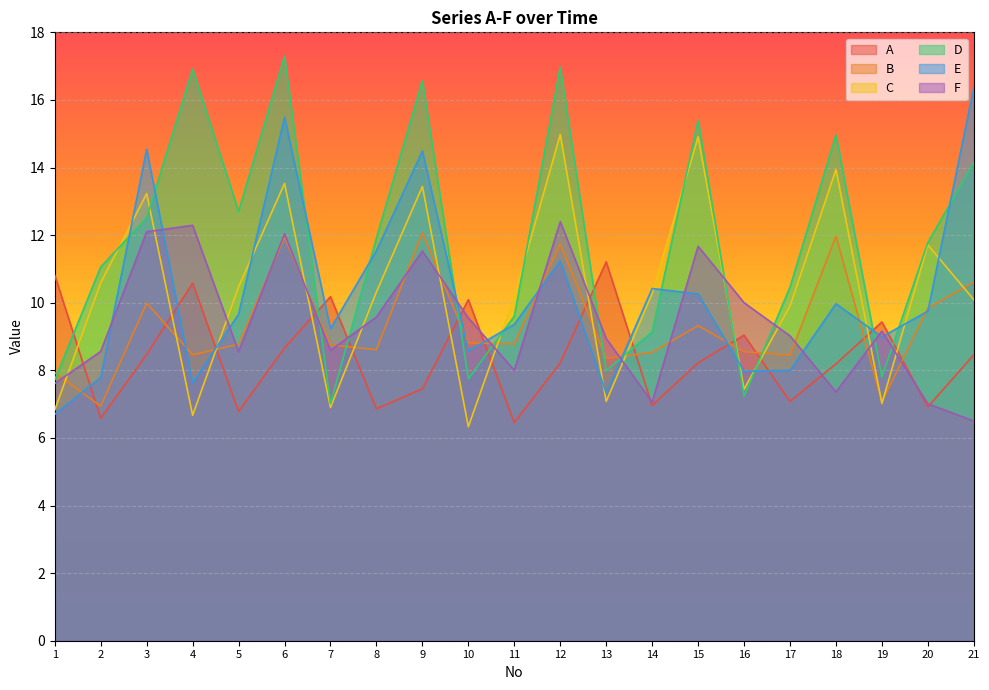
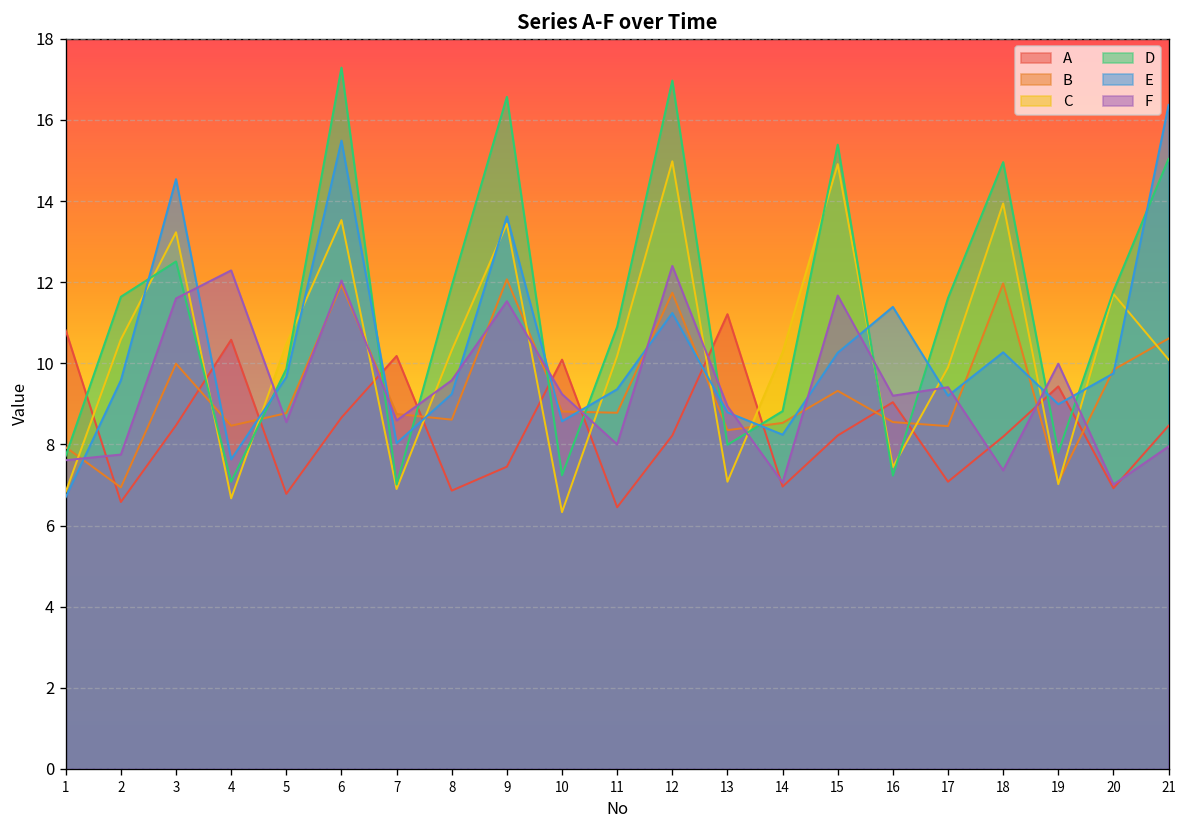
D, 2: 11.1 -> 11.6
E, 2: 7.8 -> 9.6
F, 2: 8.6 -> 7.8
F, 3: 12.1 -> 11.6
D, 4: 16.9 -> 7.1
D, 5: 12.7 -> 9.9
E, 7: 9.2 -> 8.0
E, 8: 11.5 -> 9.2
E, 9: 14.5 -> 13.6
D, 10: 7.8 -> 7.2
F, 10: 9.6 -> 9.2
D, 11: 9.6 -> 10.9
E, 13: 7.3 -> 8.8
D, 14: 9.1 -> 8.8
E, 14: 10.4 -> 8.2
E, 16: 8.0 -> 11.4
F, 16: 10.0 -> 9.2
D, 17: 10.5 -> 11.6
E, 17: 8.0 -> 9.2
F, 17: 9.0 -> 9.4
E, 18: 10.0 -> 10.3
F, 19: 9.2 -> 10.0
D, 21: 14.2 -> 15.0
F, 21: 6.5 -> 8.0
